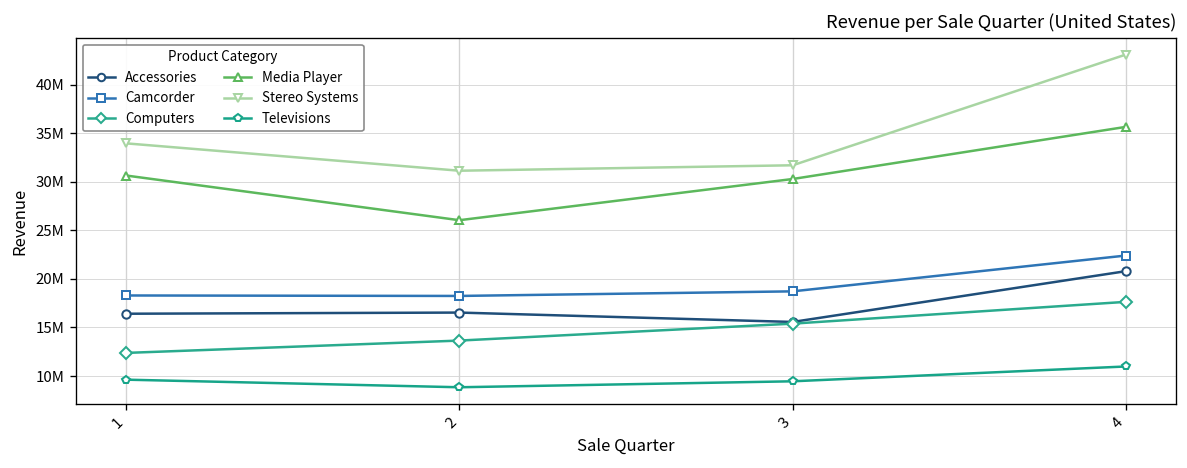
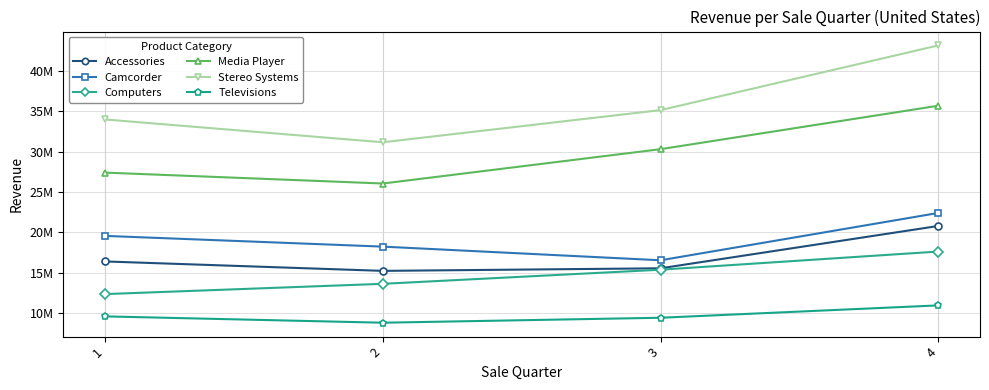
Camcorder, 1: 18000000 -> 20000000
Media Player, 1: 31000000 -> 27000000
Accessories, 2: 17000000 -> 15000000
Camcorder, 3: 19000000 -> 17000000
Stereo Systems, 3: 32000000 -> 35000000
